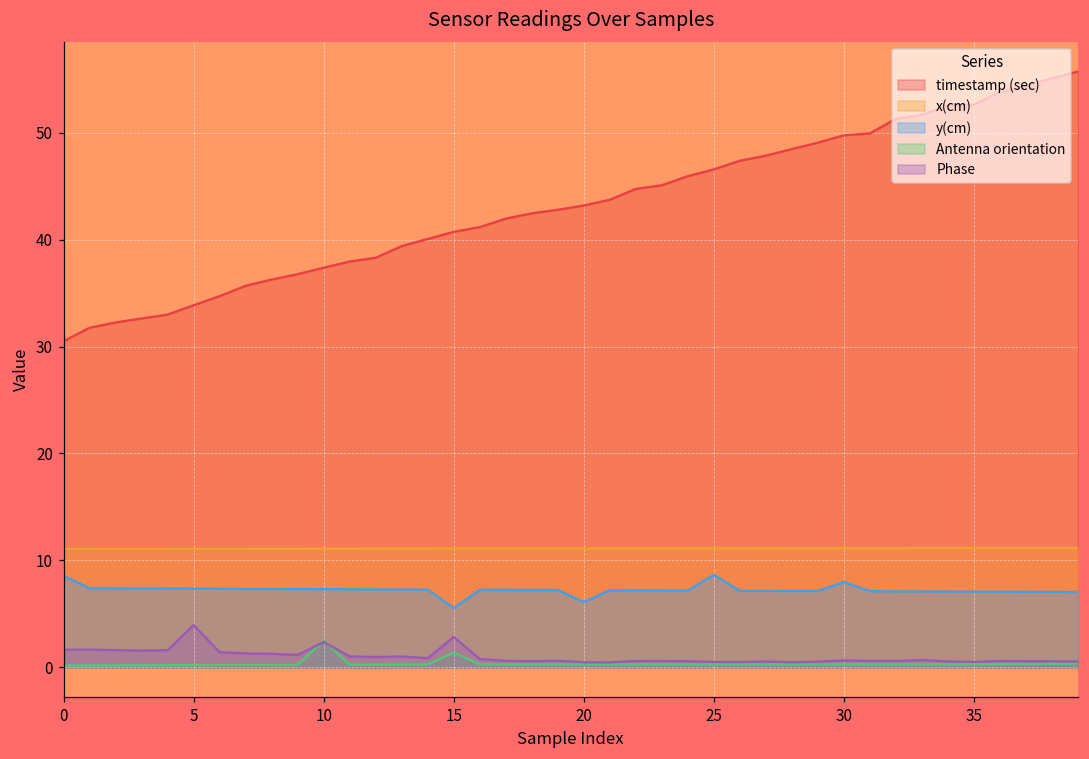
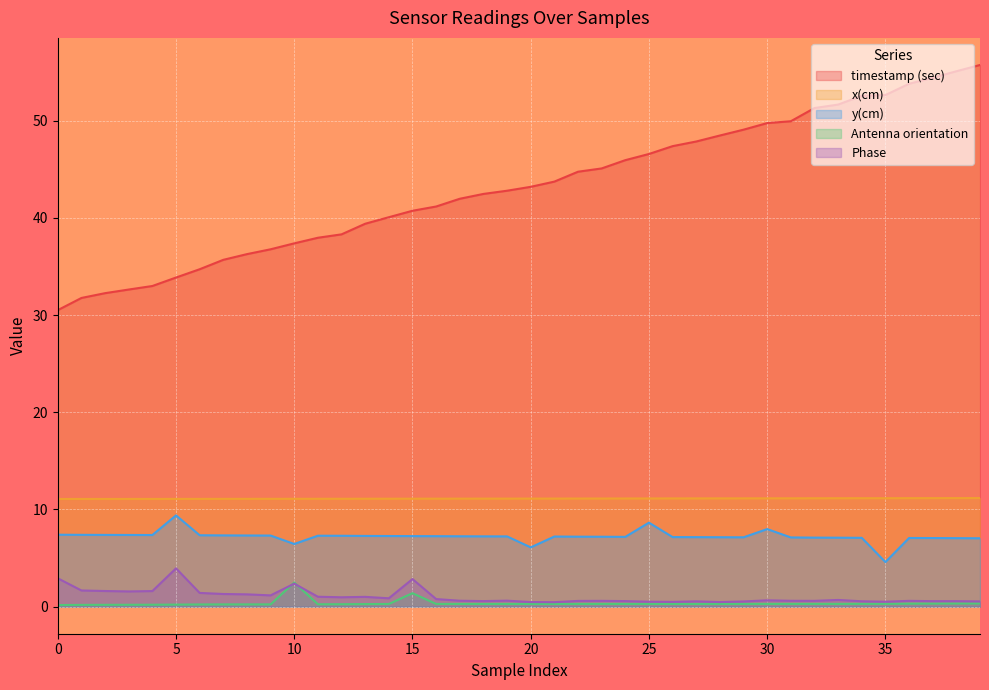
y(cm), 0: 9 -> 7
Phase, 0: 2 -> 3
y(cm), 5: 7 -> 9
y(cm), 10: 7 -> 6
y(cm), 15: 6 -> 7
y(cm), 35: 7 -> 5
